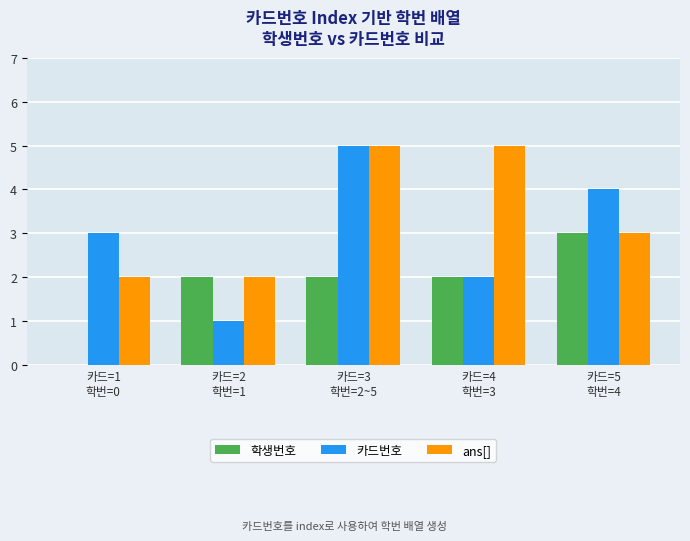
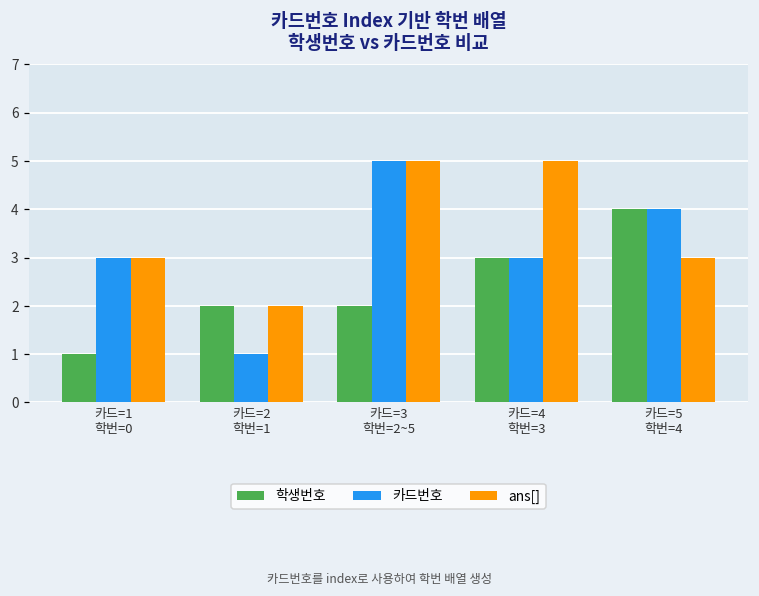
학생번호, 카드=1 학번=0: 0 -> 1
ans[], 카드=1 학번=0: 2 -> 3
학생번호, 카드=4 학번=3: 2 -> 3
카드번호, 카드=4 학번=3: 2 -> 3
학생번호, 카드=5 학번=4: 3 -> 4
